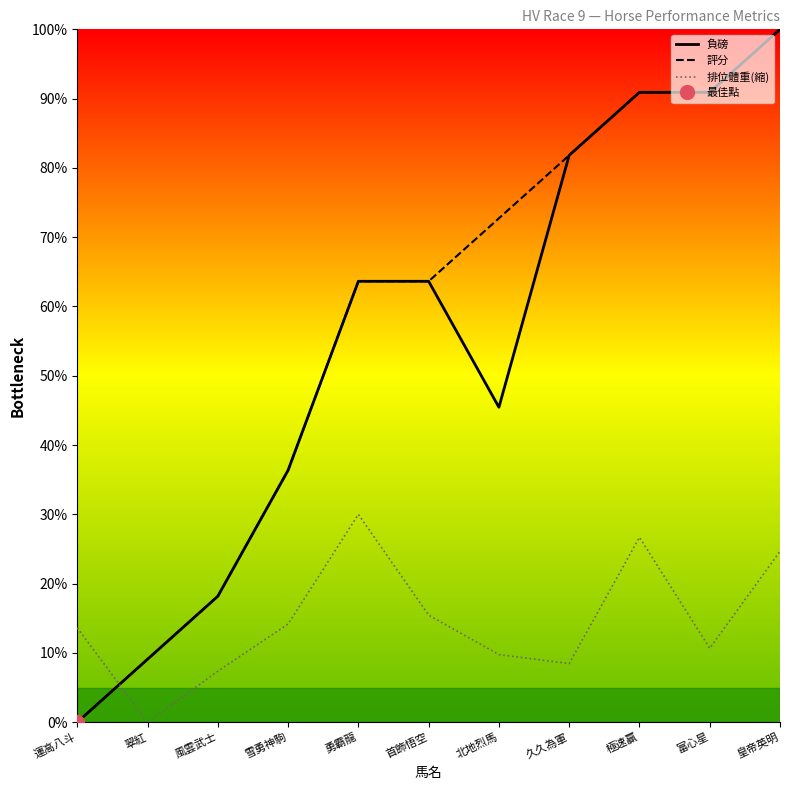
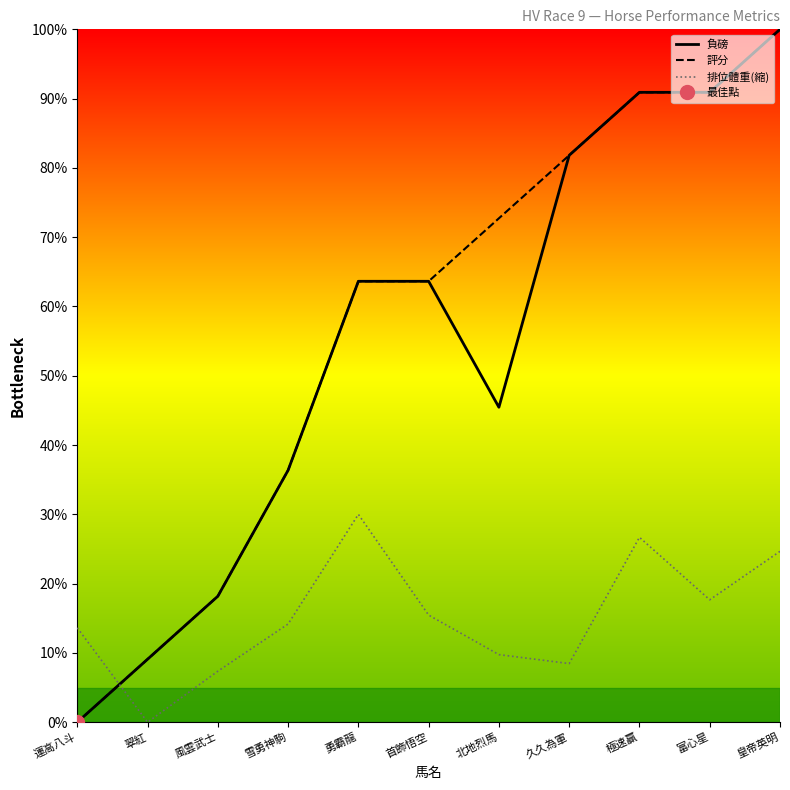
排位體重(縮), 富心星: 11% -> 18%
